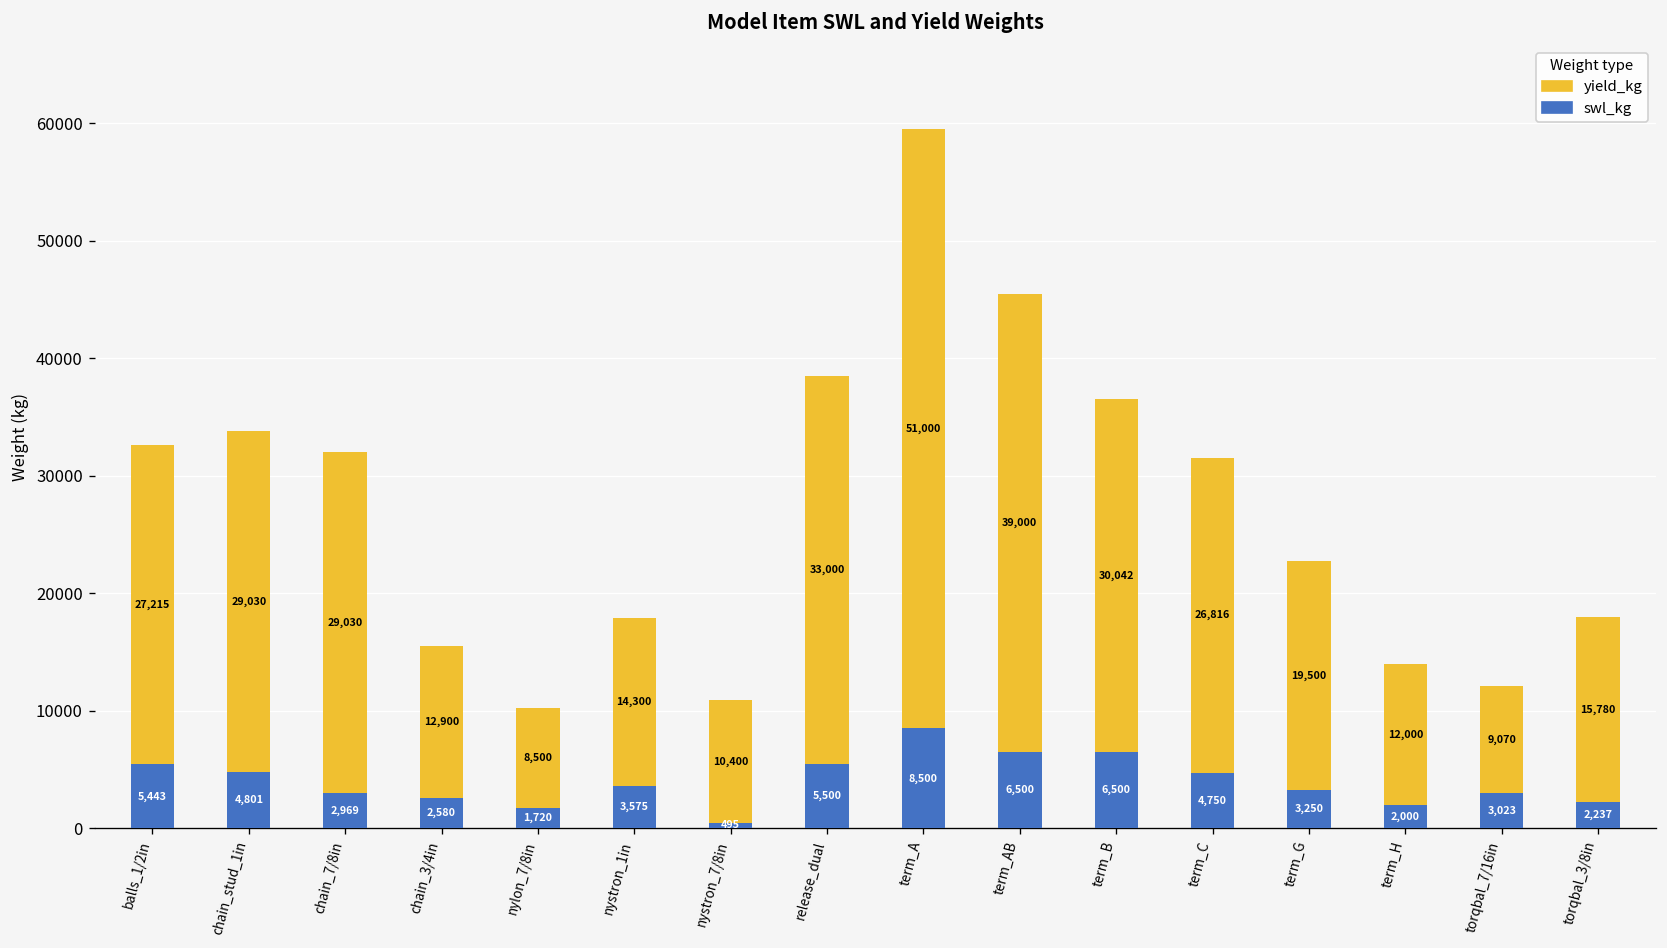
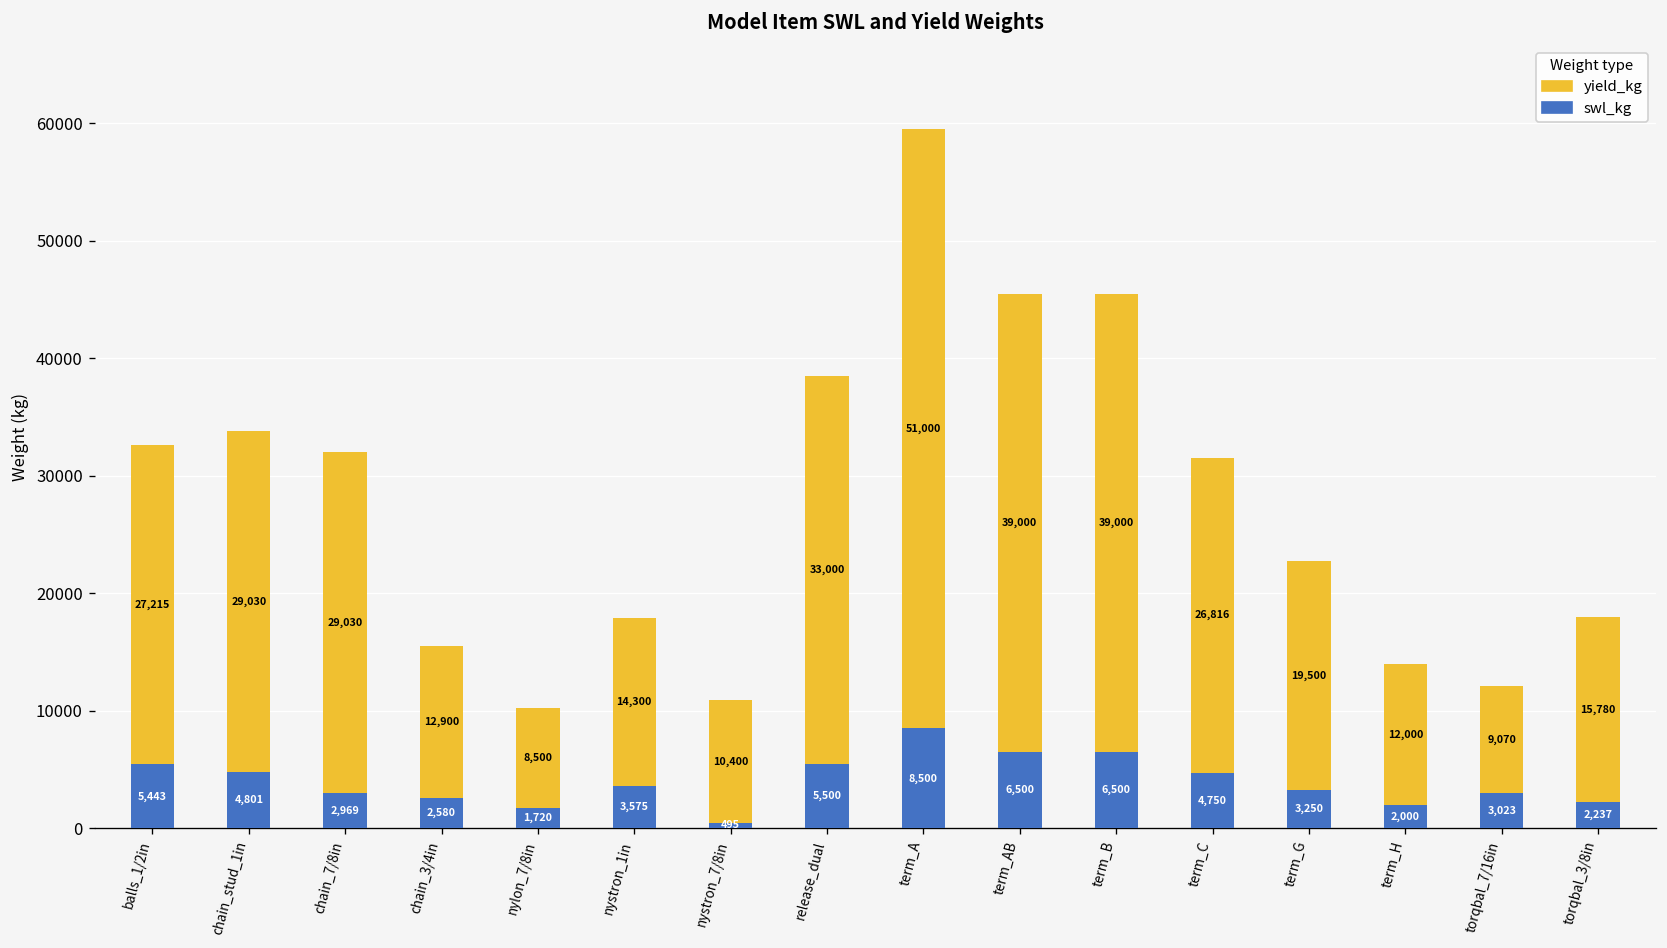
yield_kg, term_B: 30,042 -> 39,000
